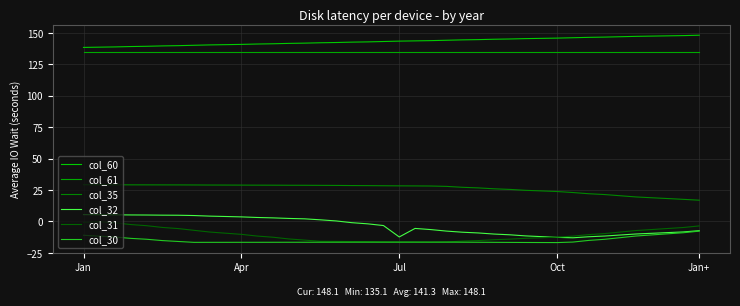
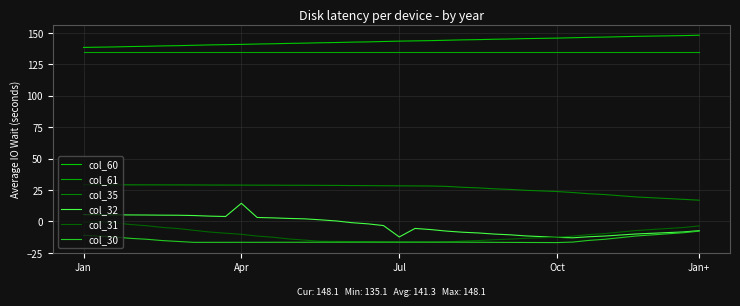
col_32, Apr: 4 -> 14
